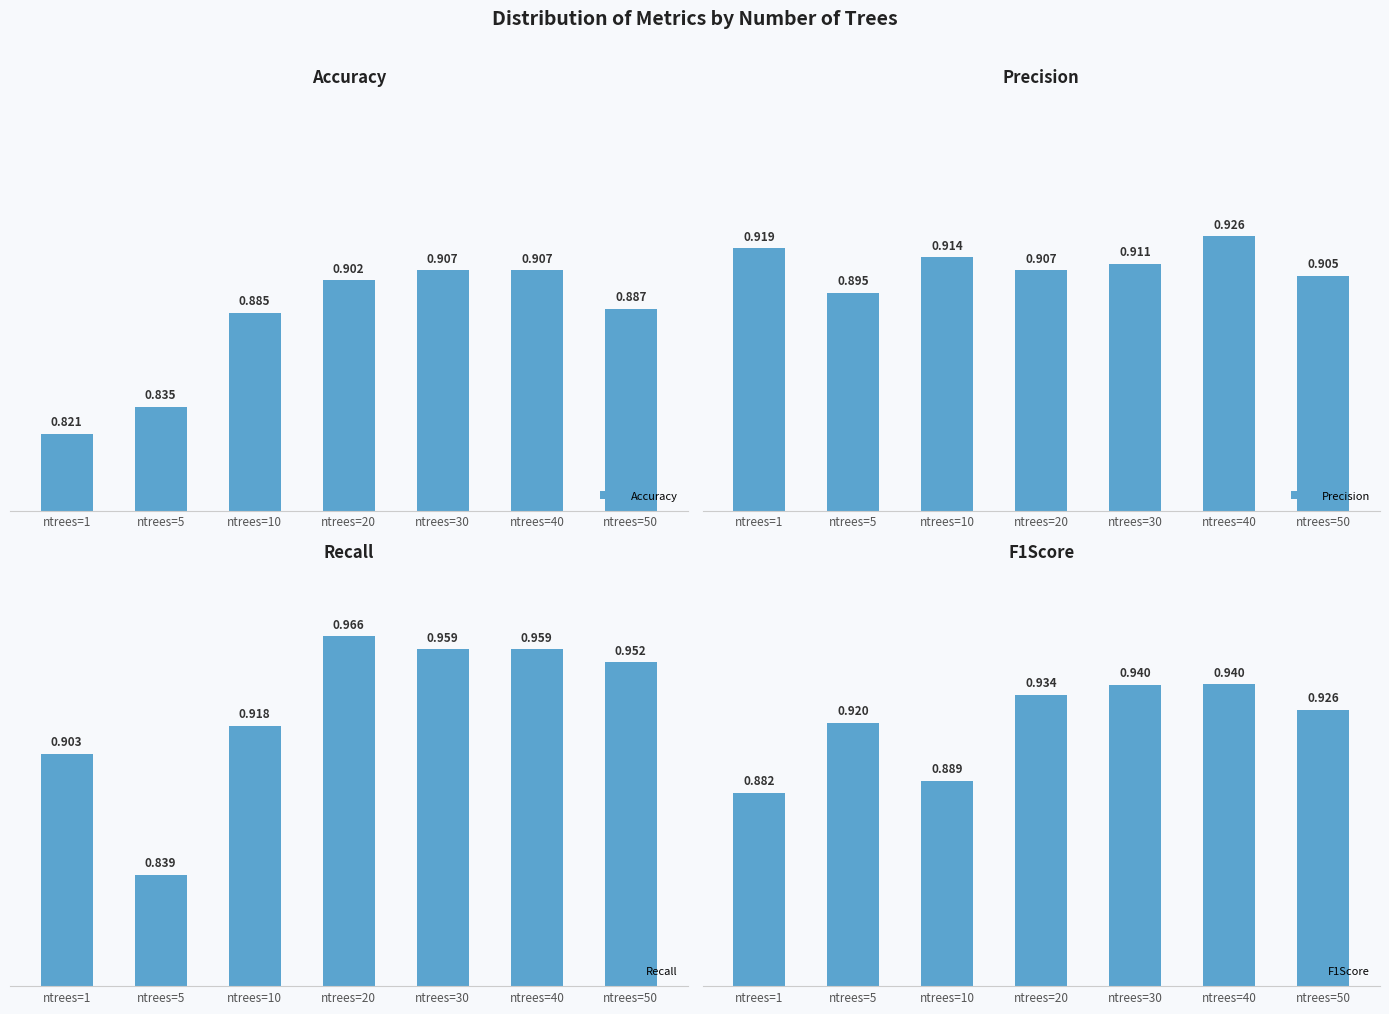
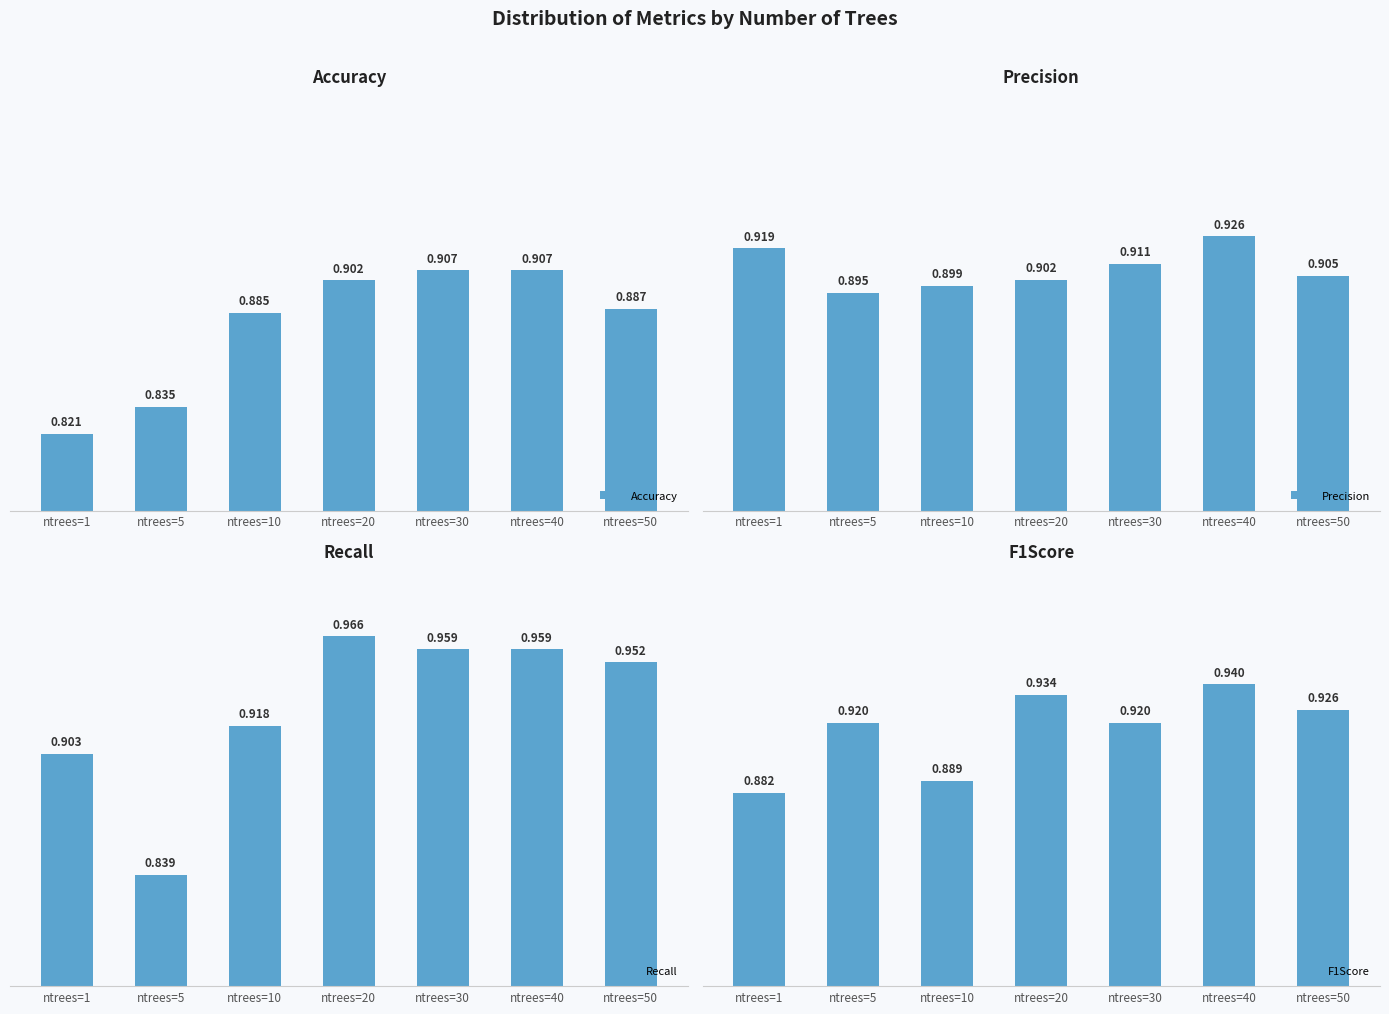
Precision, ntrees=10: 0.914 -> 0.899
Precision, ntrees=20: 0.907 -> 0.902
F1Score, ntrees=30: 0.940 -> 0.920
